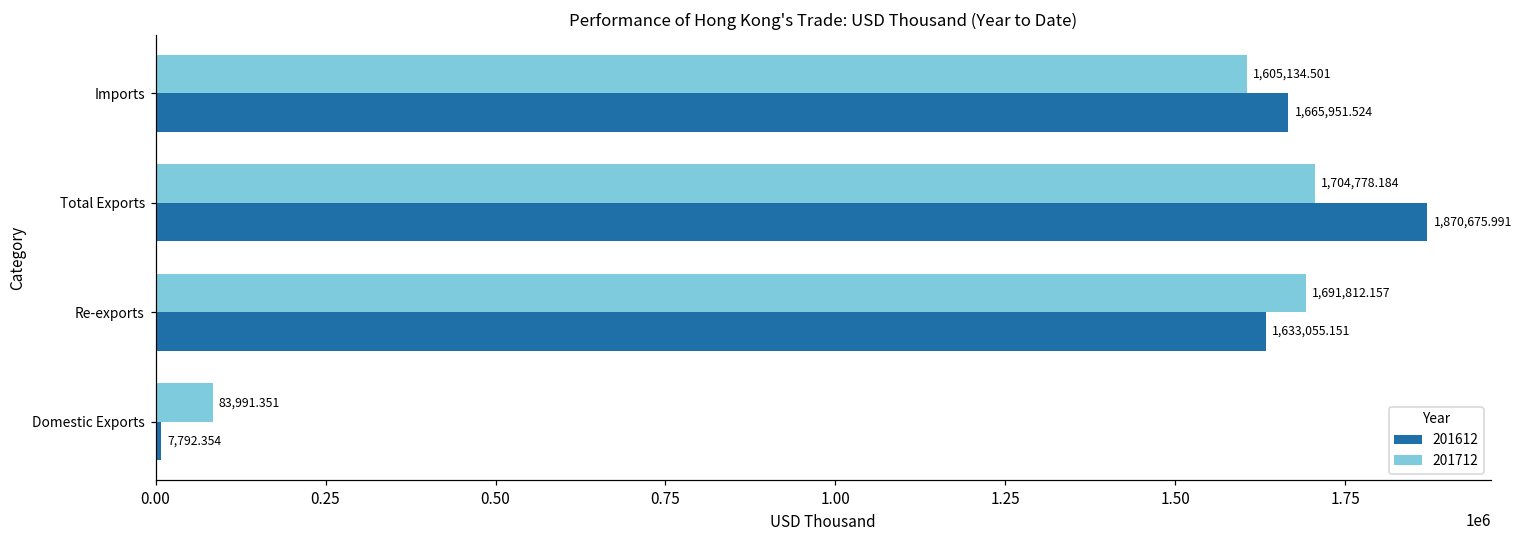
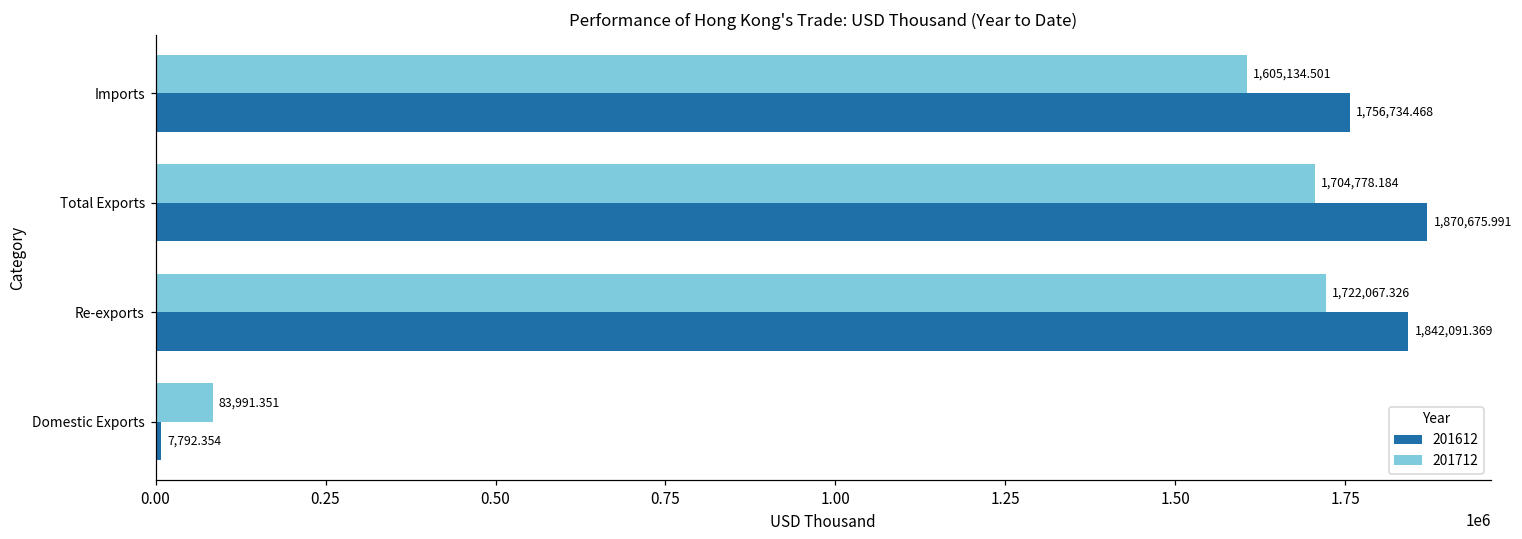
201612, Imports: 1,665,951.524 -> 1,756,734.468
201712, Re-exports: 1,691,812.157 -> 1,722,067.326
201612, Re-exports: 1,633,055.151 -> 1,842,091.369
